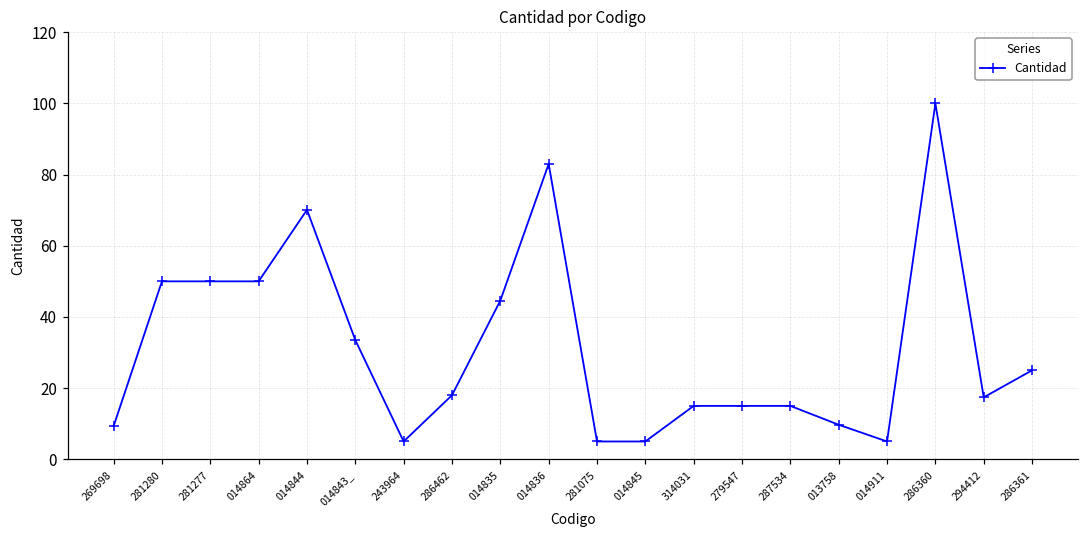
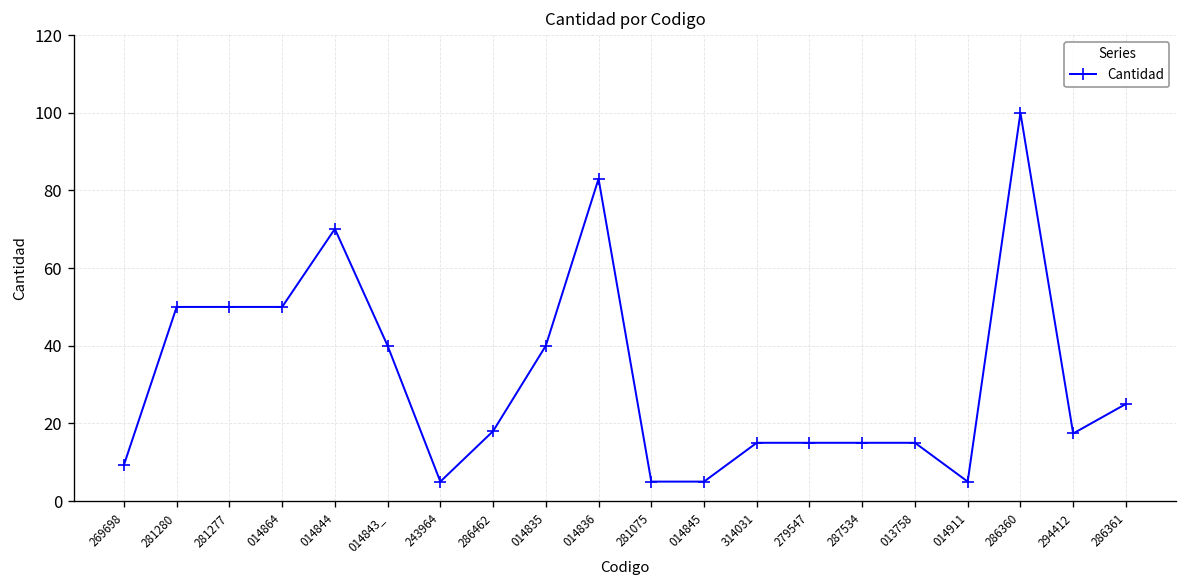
014843_: 34 -> 40
014835: 45 -> 40
013758: 10 -> 15
